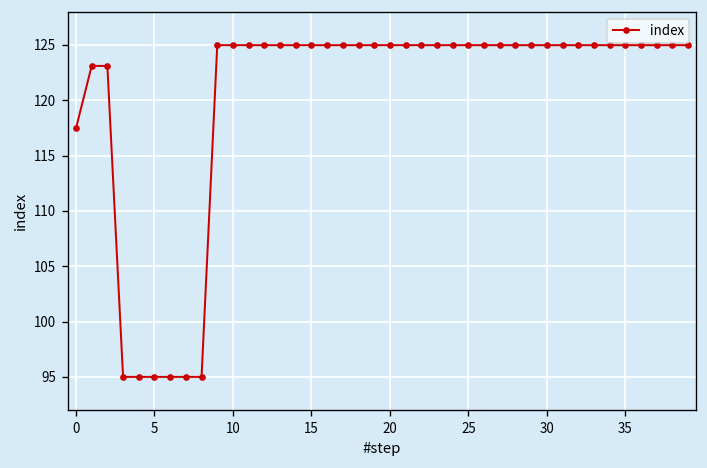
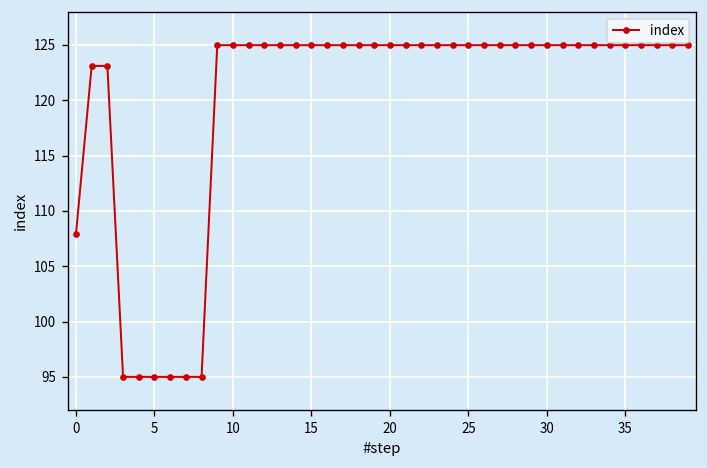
0: 117 -> 108
